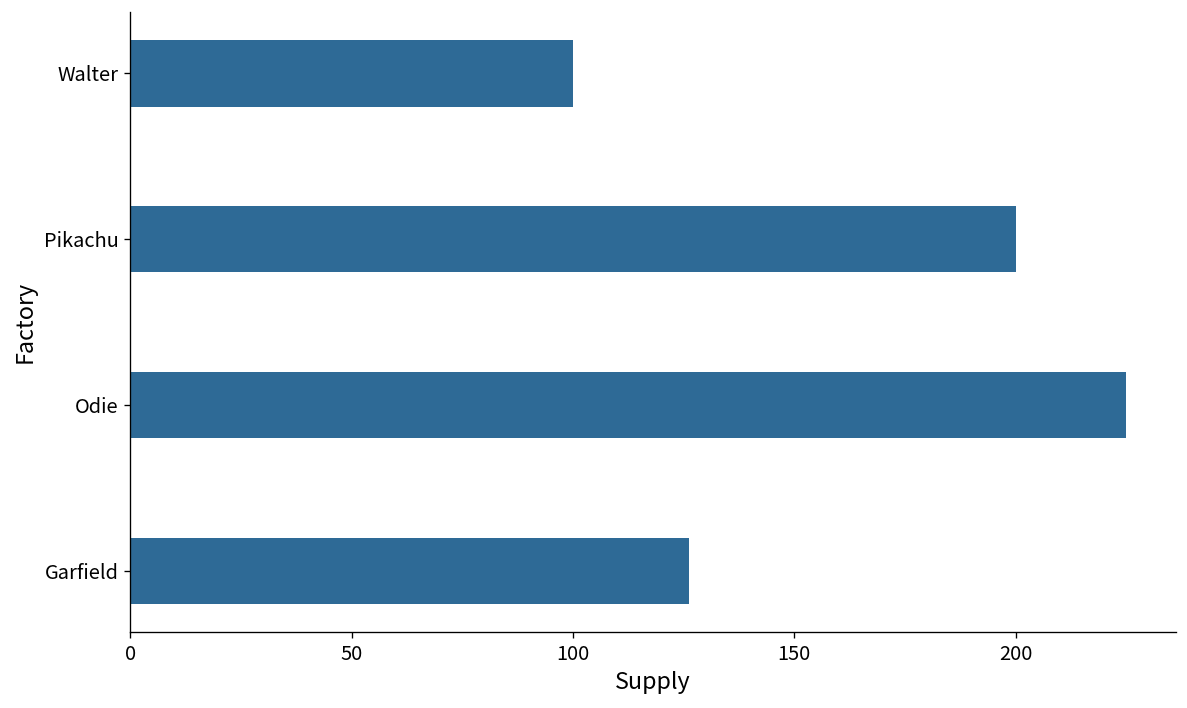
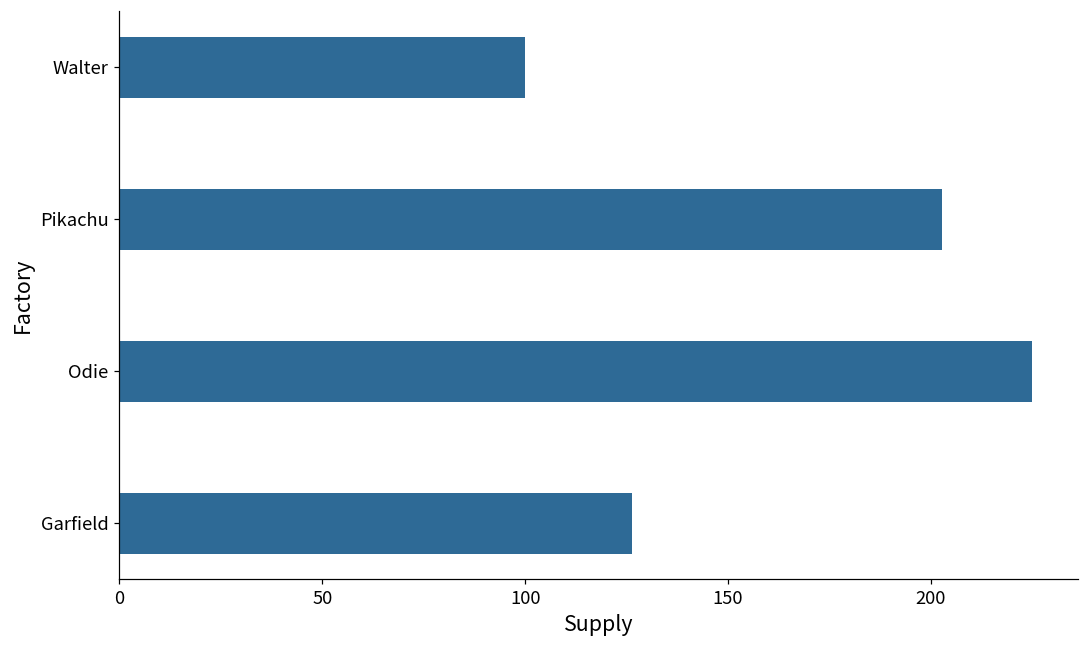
Pikachu: 200 -> 203
